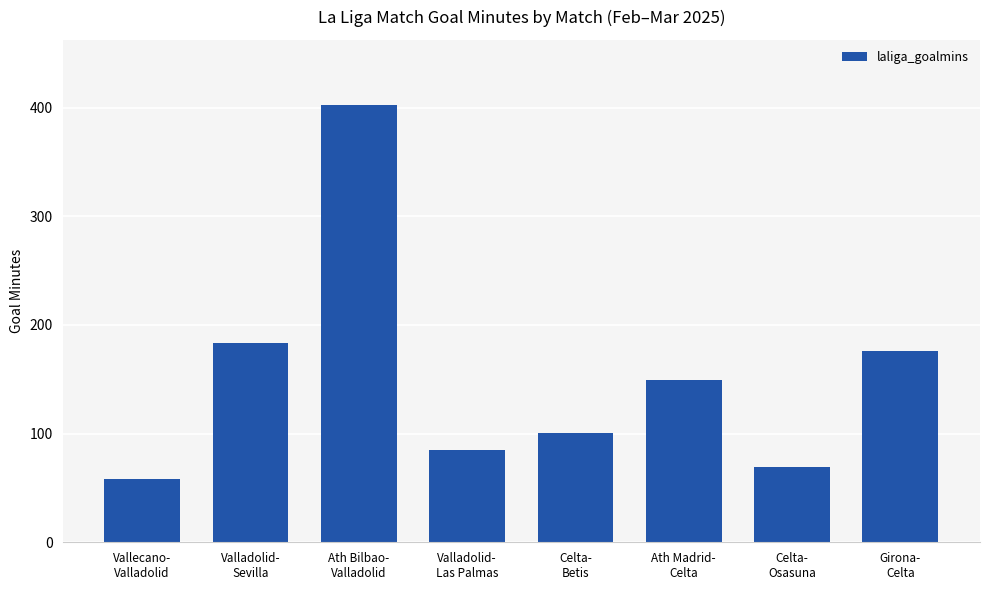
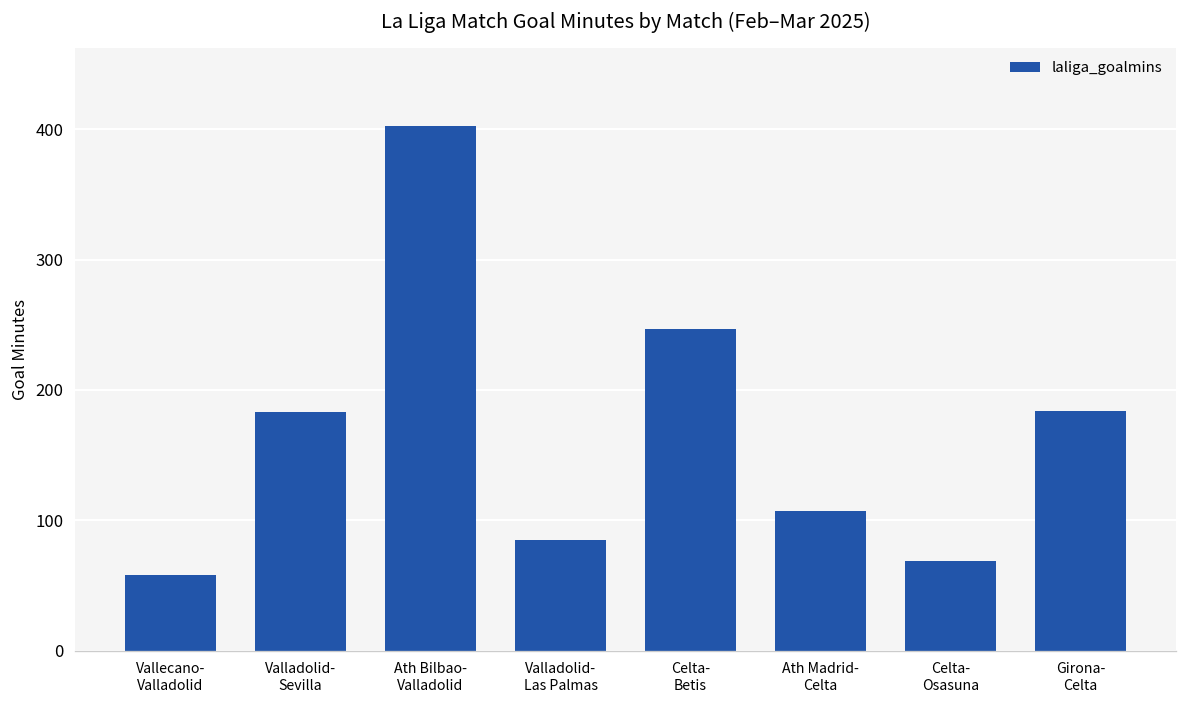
Celta- Betis: 101 -> 247
Ath Madrid- Celta: 149 -> 107
Girona- Celta: 176 -> 184
